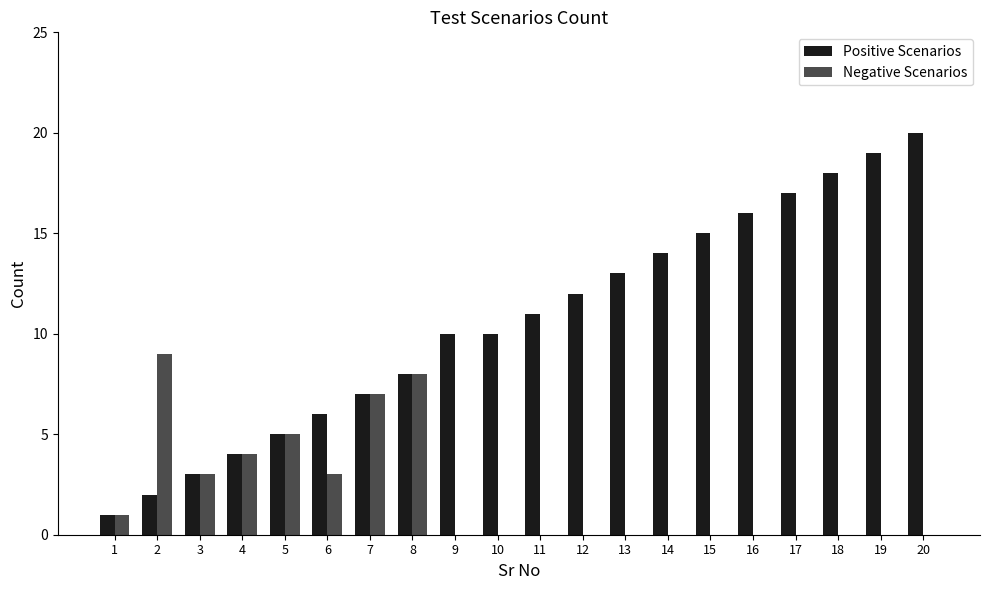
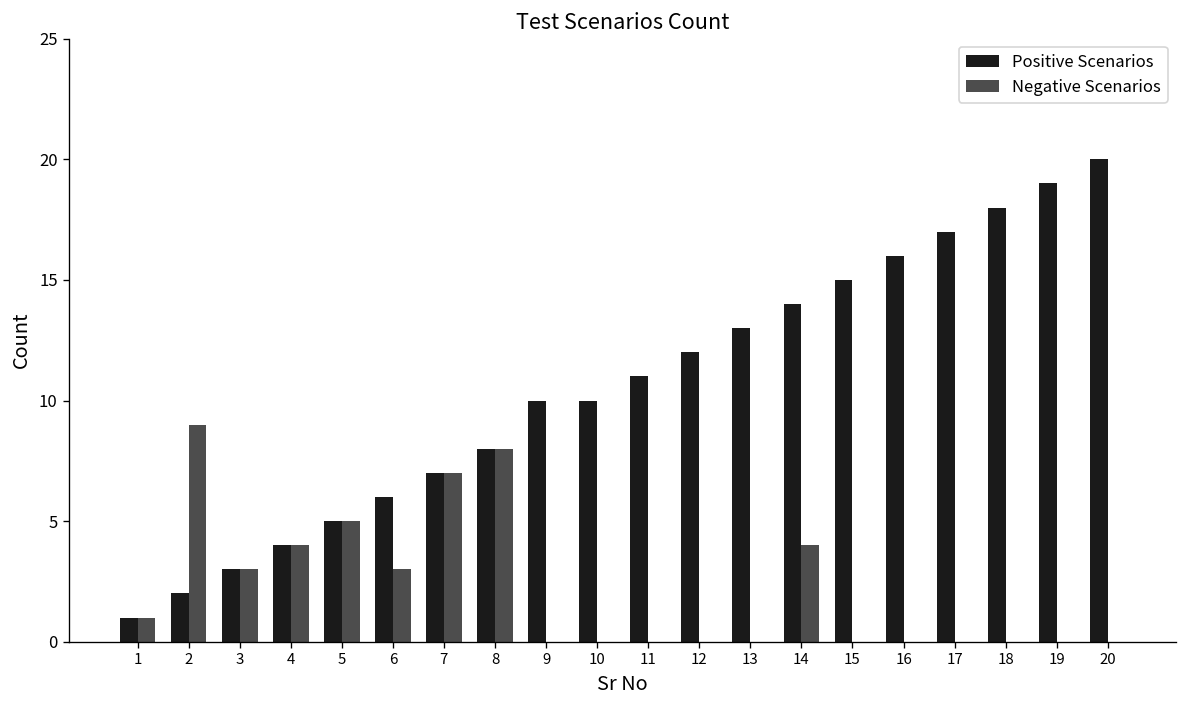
Negative Scenarios, 14: 0 -> 4
